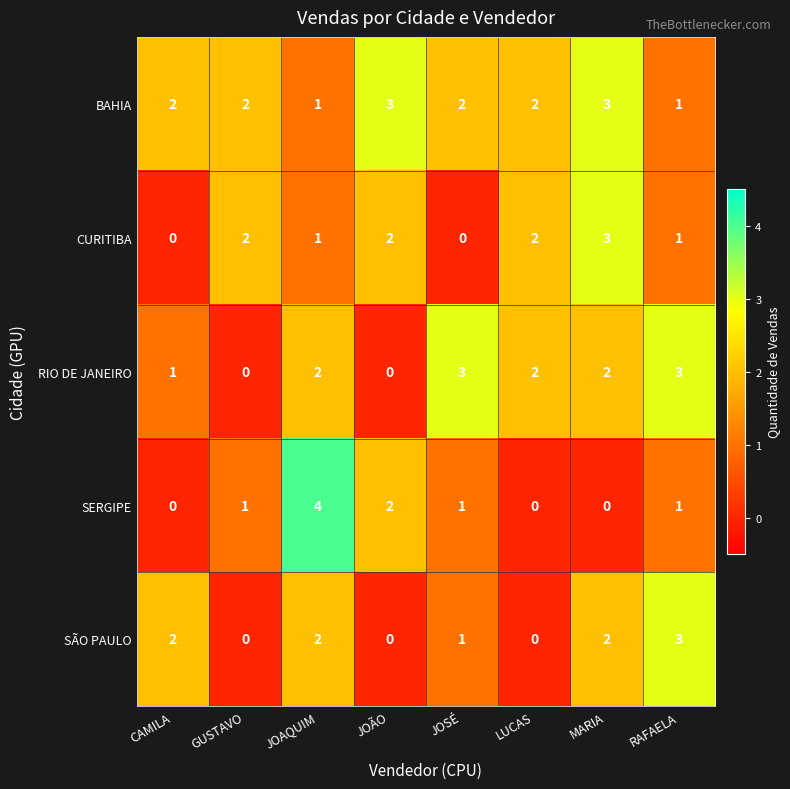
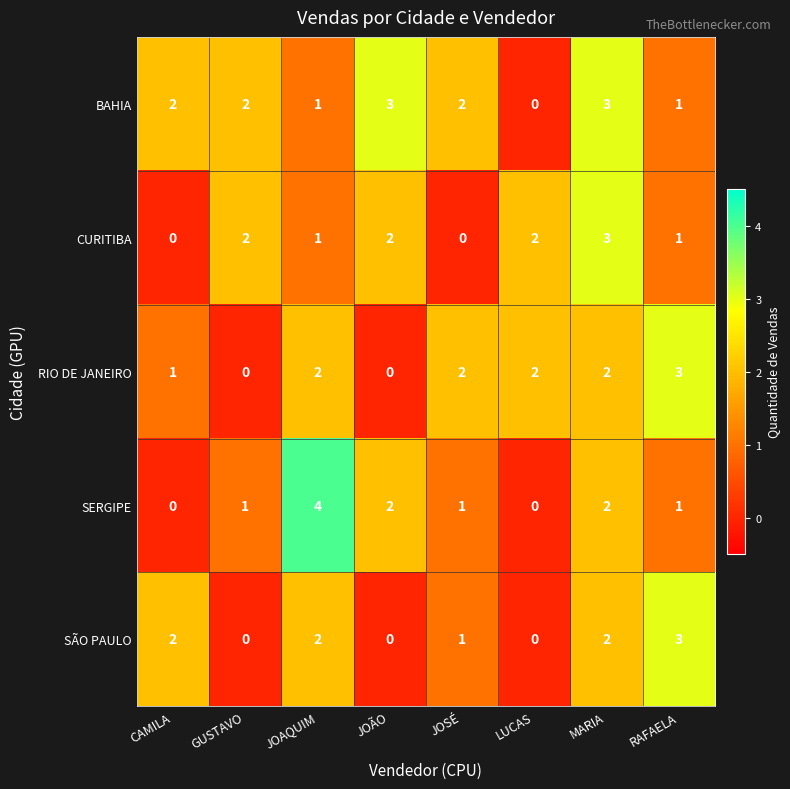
BAHIA, LUCAS: 2 -> 0
RIO DE JANEIRO, JOSÉ: 3 -> 2
SERGIPE, MARIA: 0 -> 2
